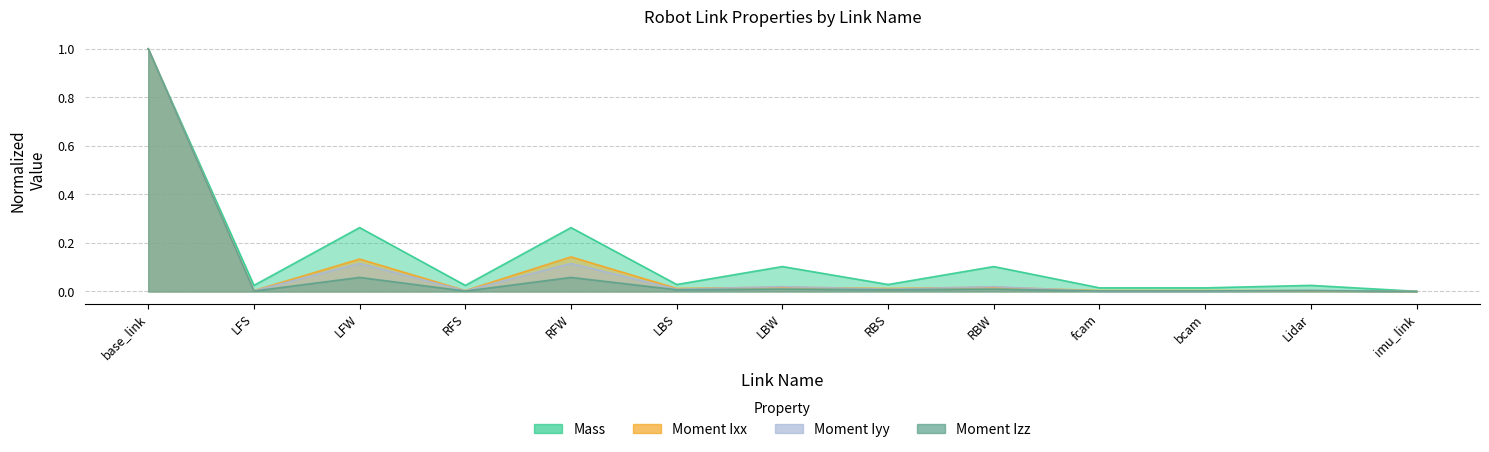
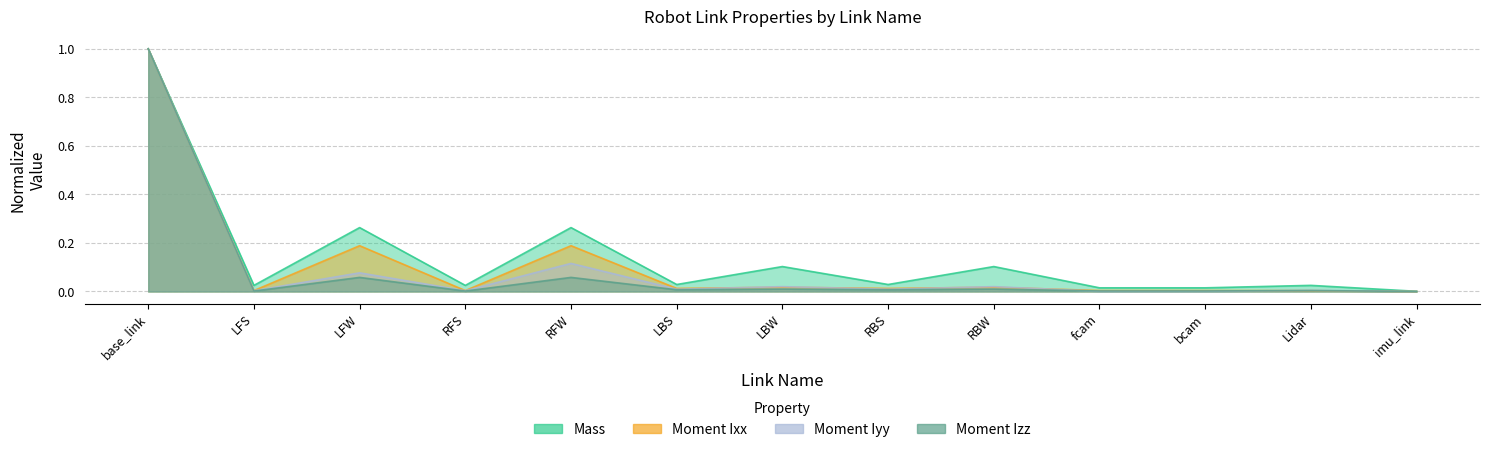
Moment Ixx, LFW: 0.13 -> 0.19
Moment Iyy, LFW: 0.12 -> 0.08
Moment Ixx, RFW: 0.14 -> 0.19
